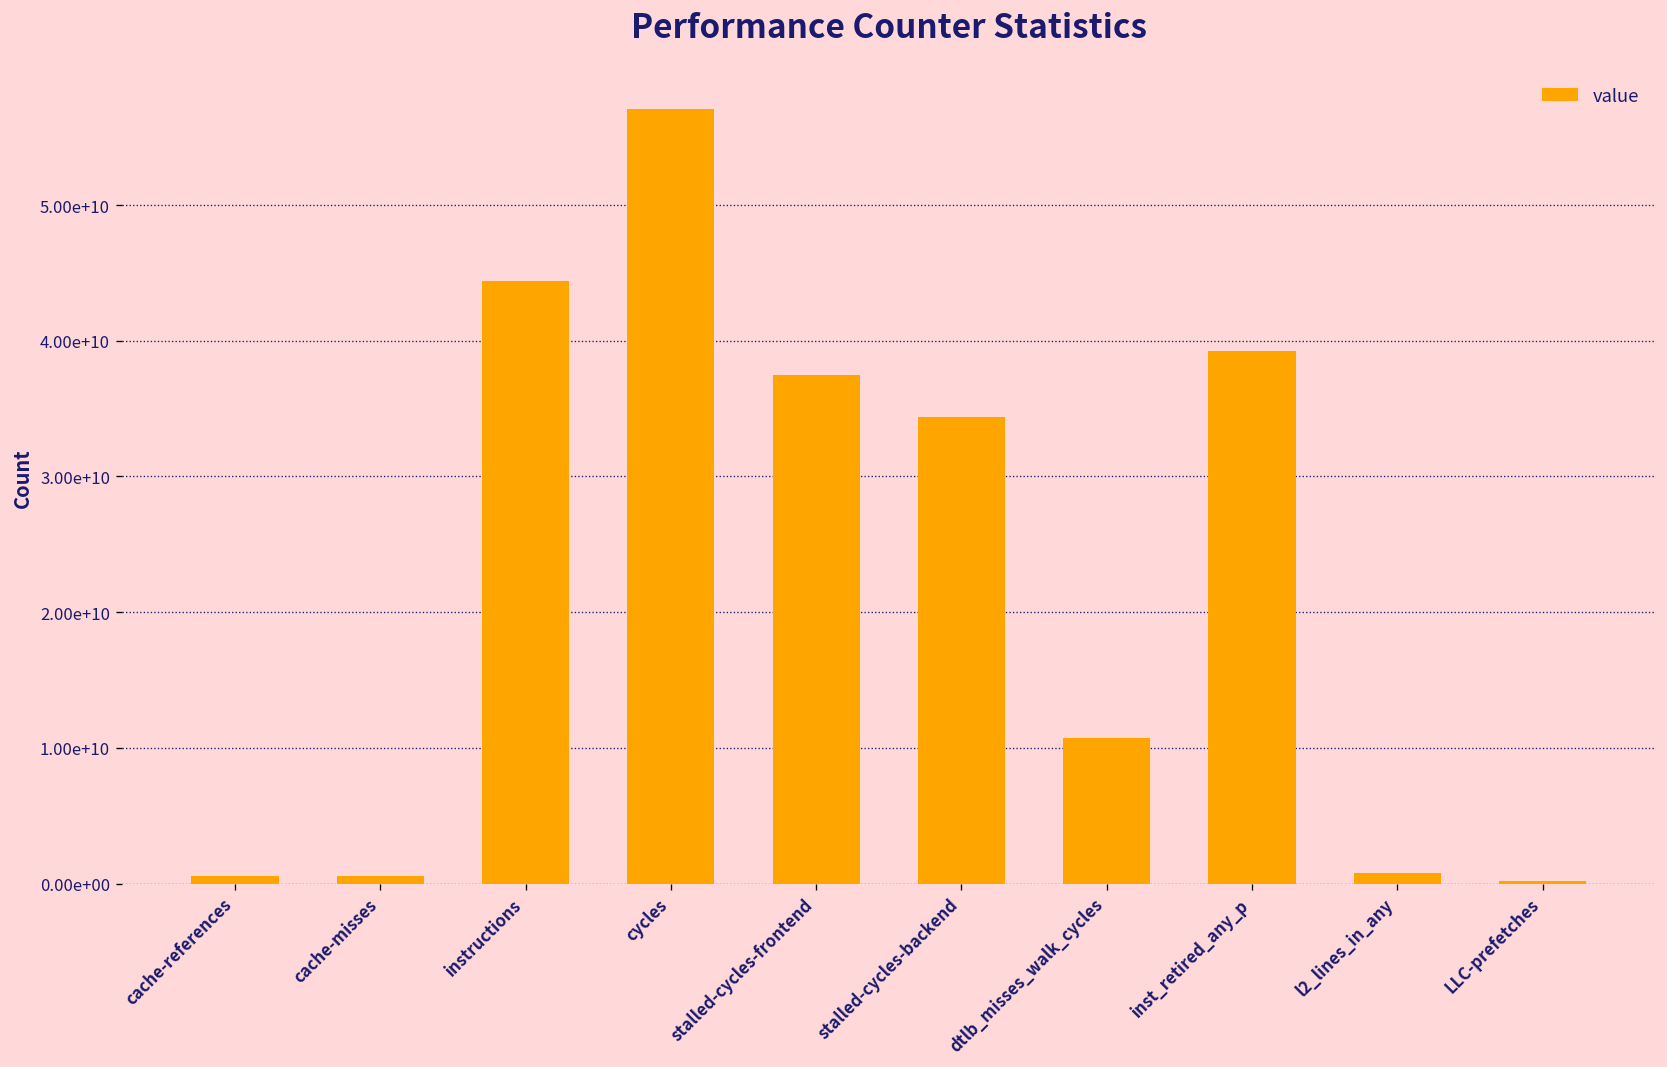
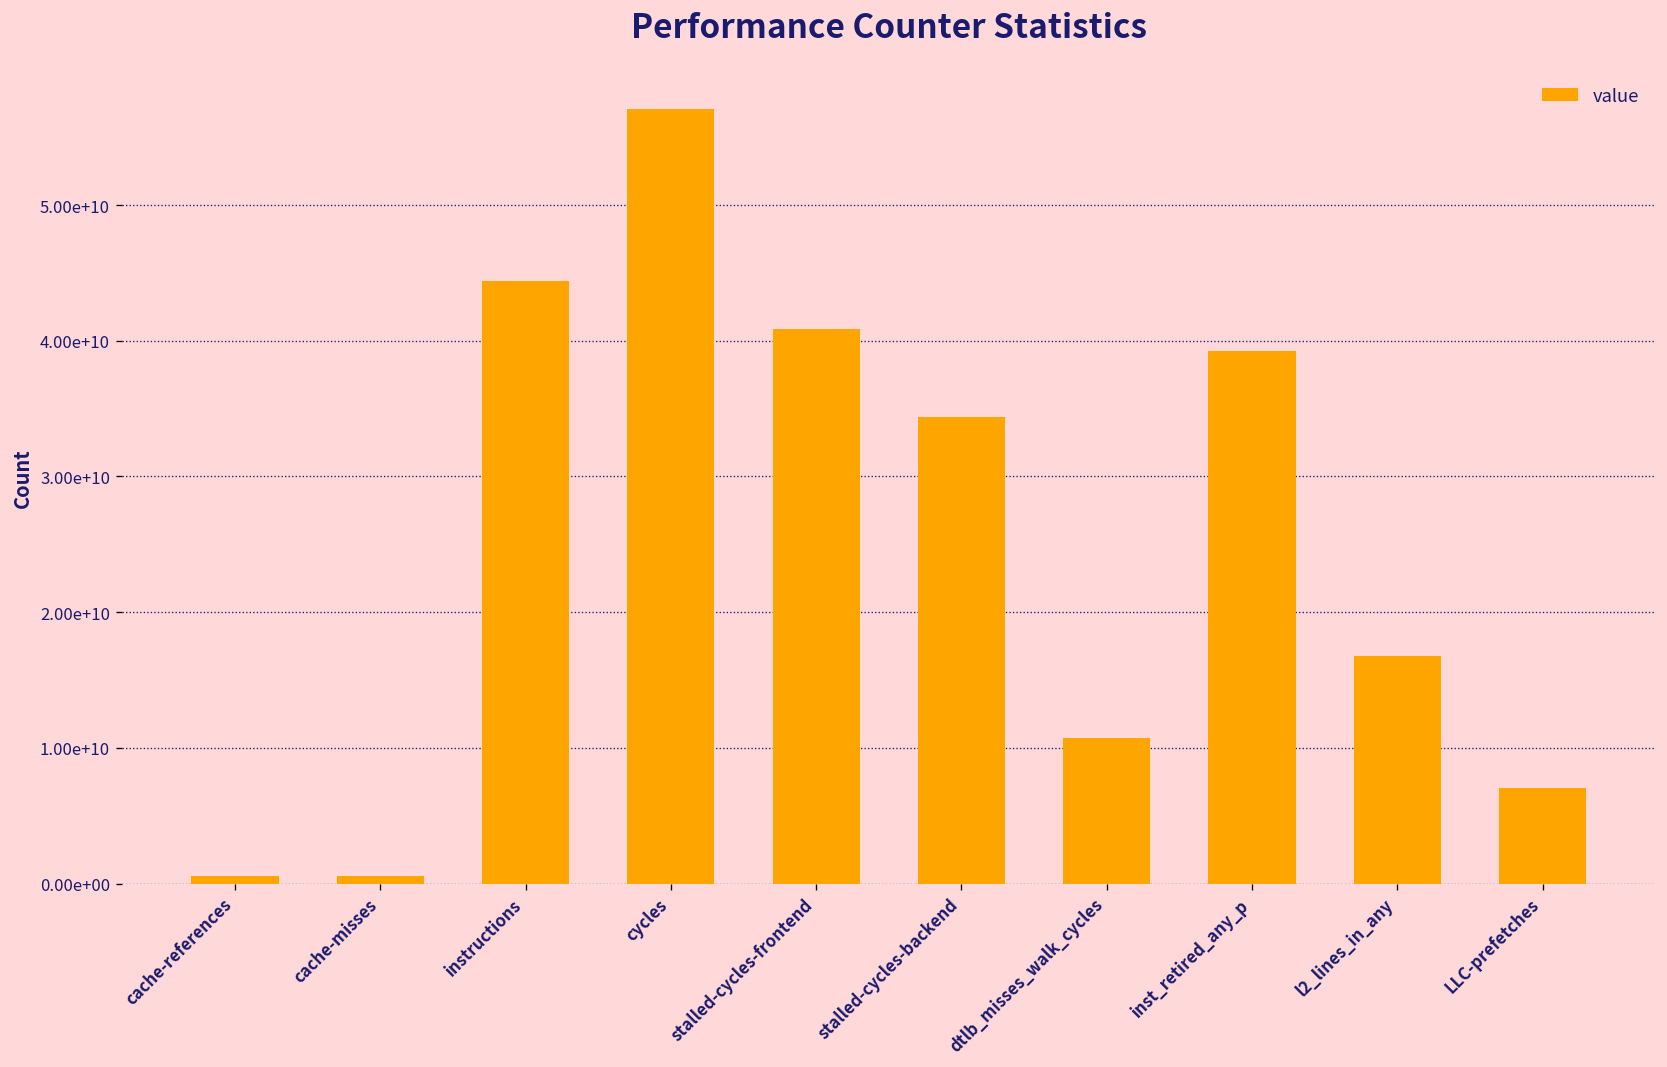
stalled-cycles-frontend: 37500000000 -> 40900000000
l2_lines_in_any: 800000000 -> 16800000000
LLC-prefetches: 200000000 -> 7100000000
